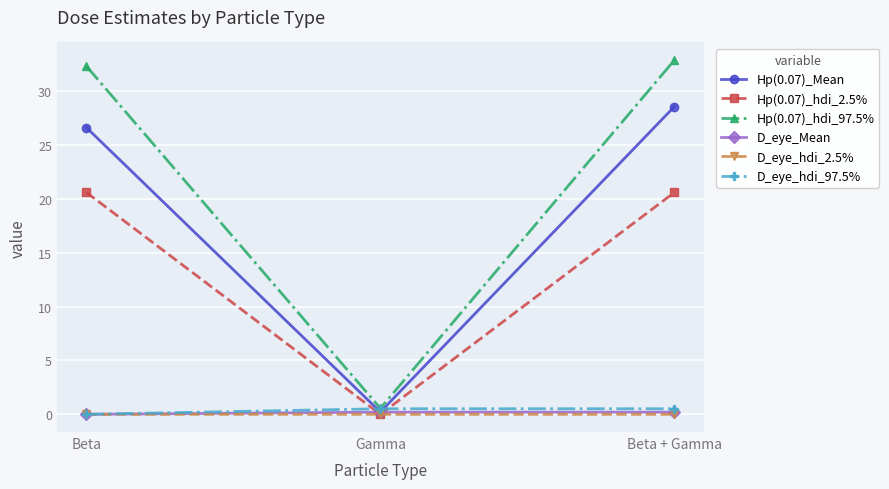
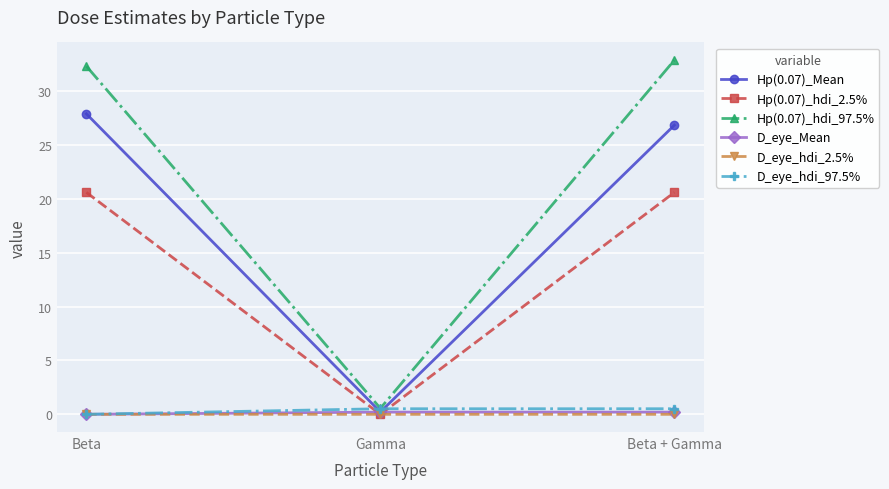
Hp(0.07)_Mean, Beta: 26.6 -> 27.9
Hp(0.07)_Mean, Beta + Gamma: 28.6 -> 26.8
